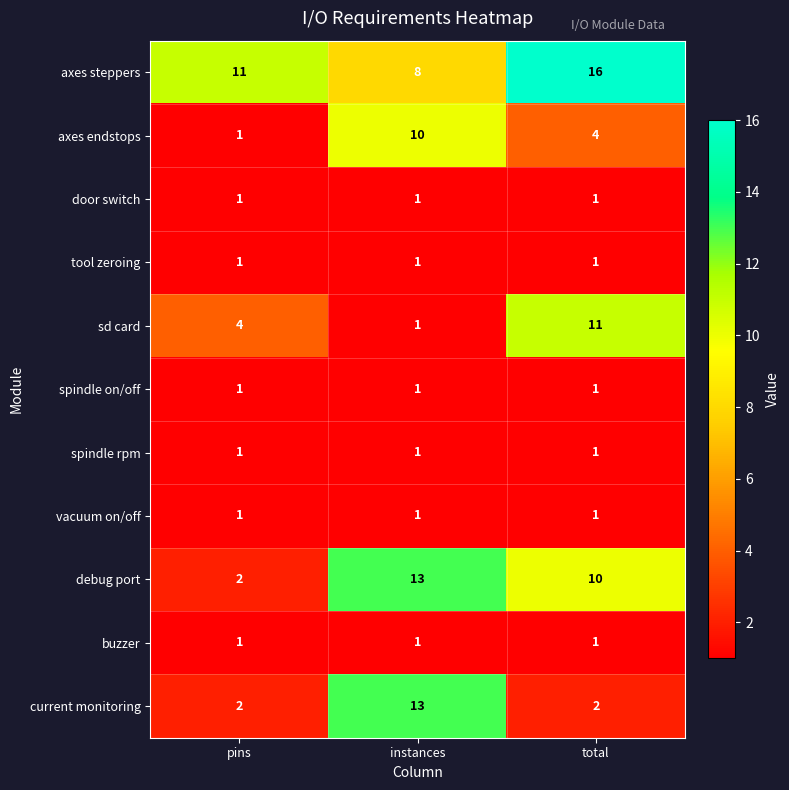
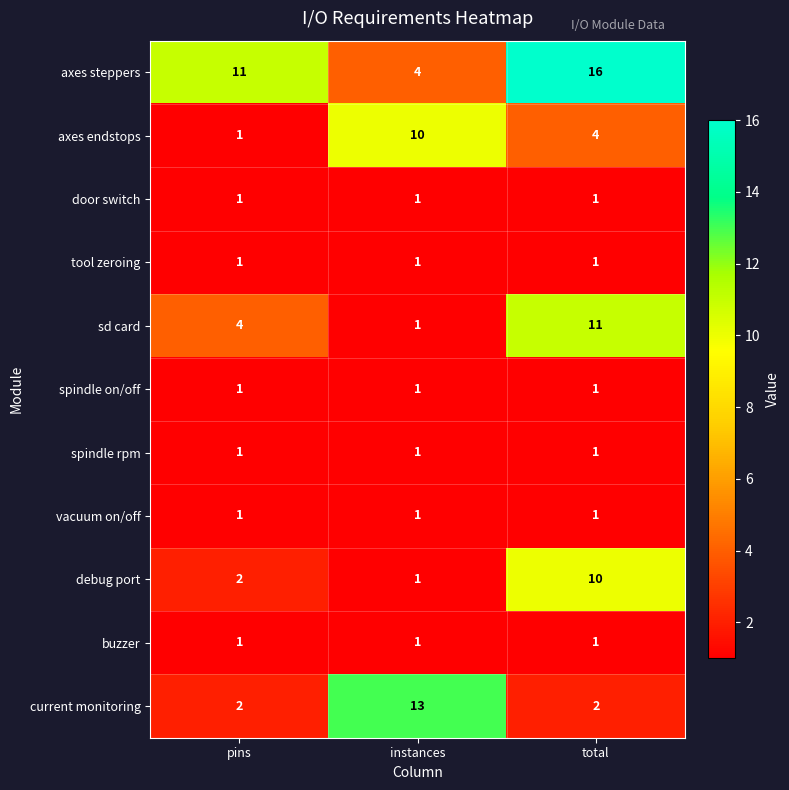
axes steppers, instances: 8 -> 4
debug port, instances: 13 -> 1
